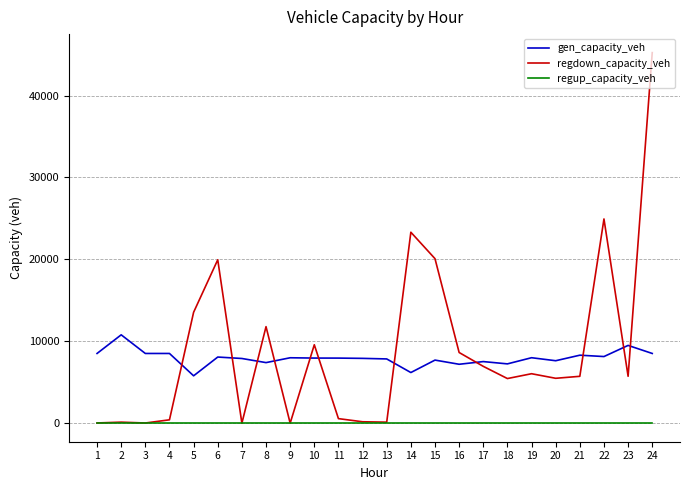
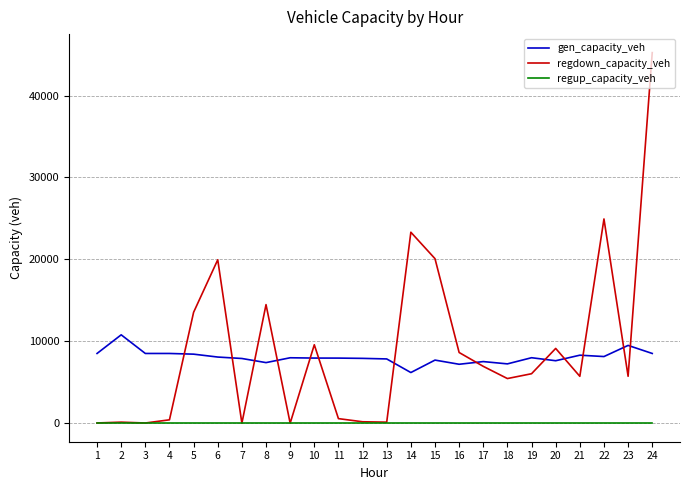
gen_capacity_veh, 5: 6000 -> 8000
regdown_capacity_veh, 8: 12000 -> 14000
regdown_capacity_veh, 20: 5000 -> 9000
